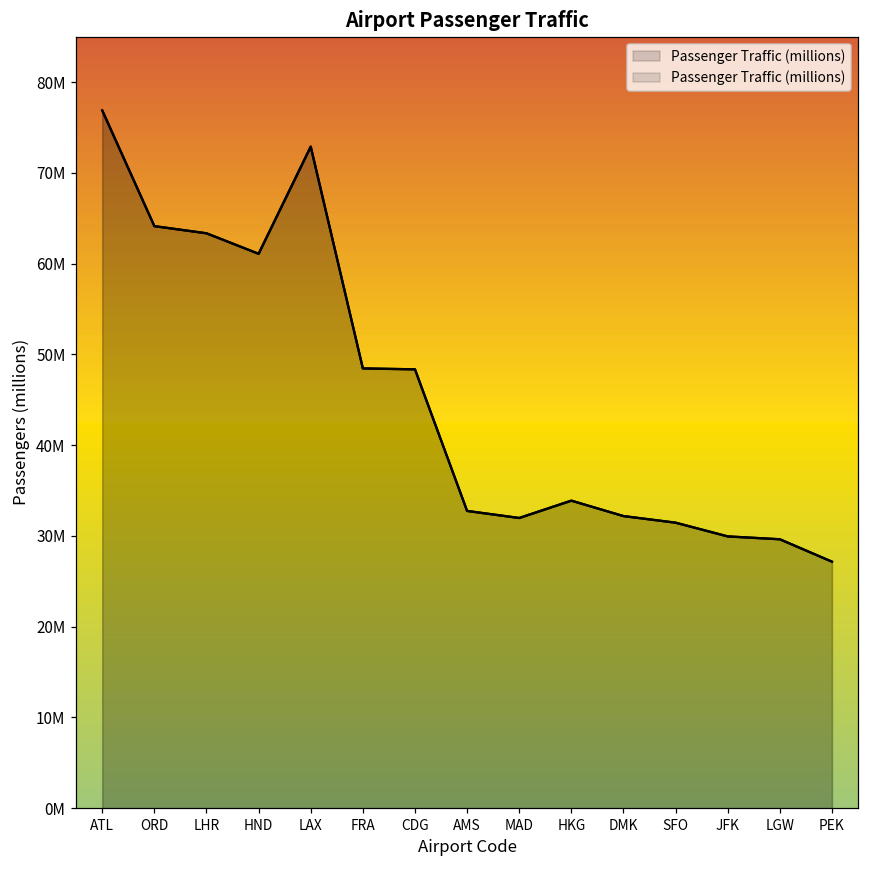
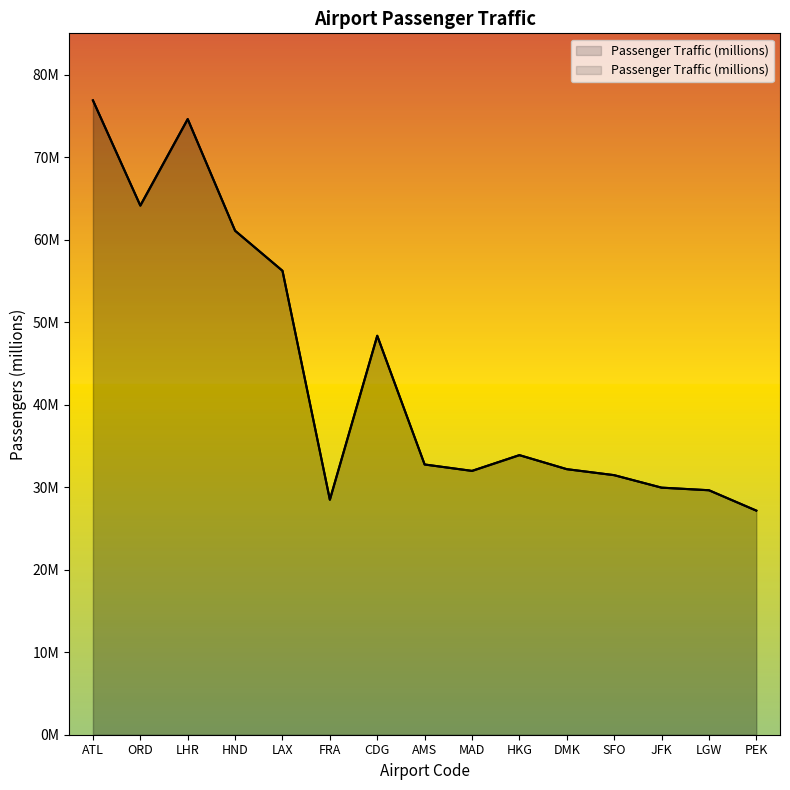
LHR: 63000000 -> 75000000
LAX: 73000000 -> 56000000
FRA: 48000000 -> 28000000
